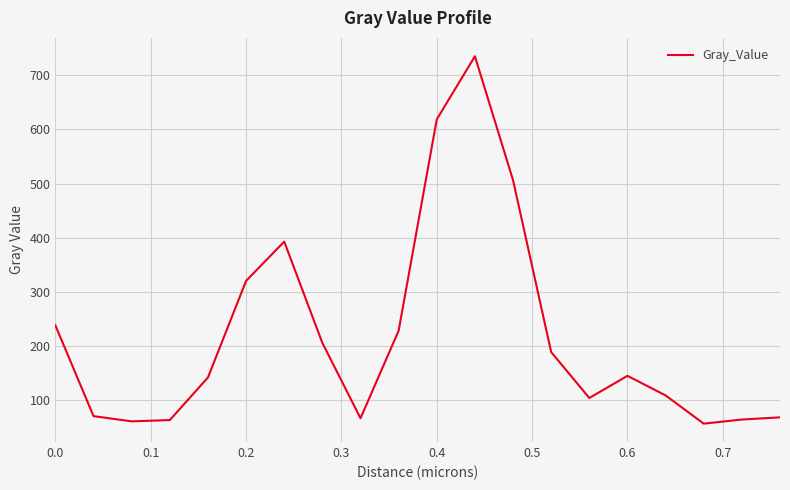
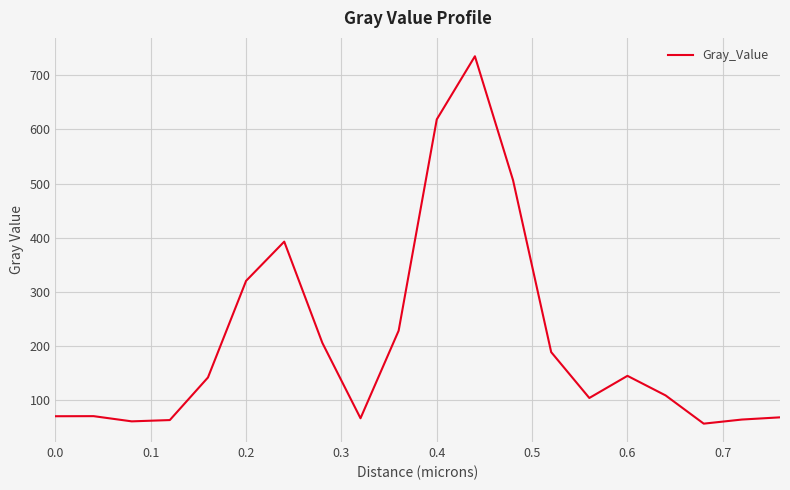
0.0: 240 -> 70
